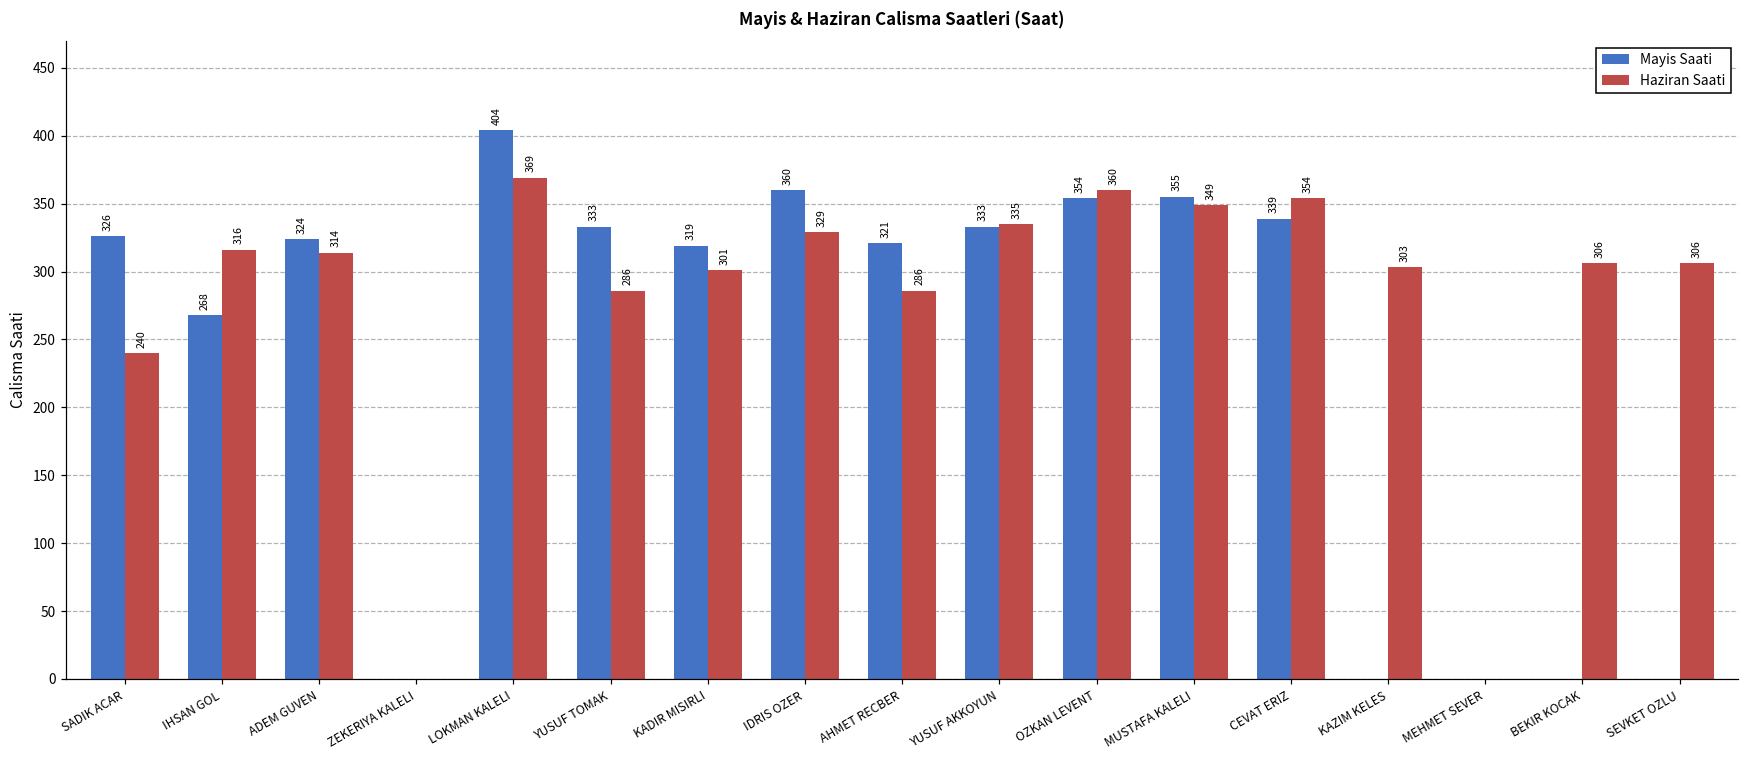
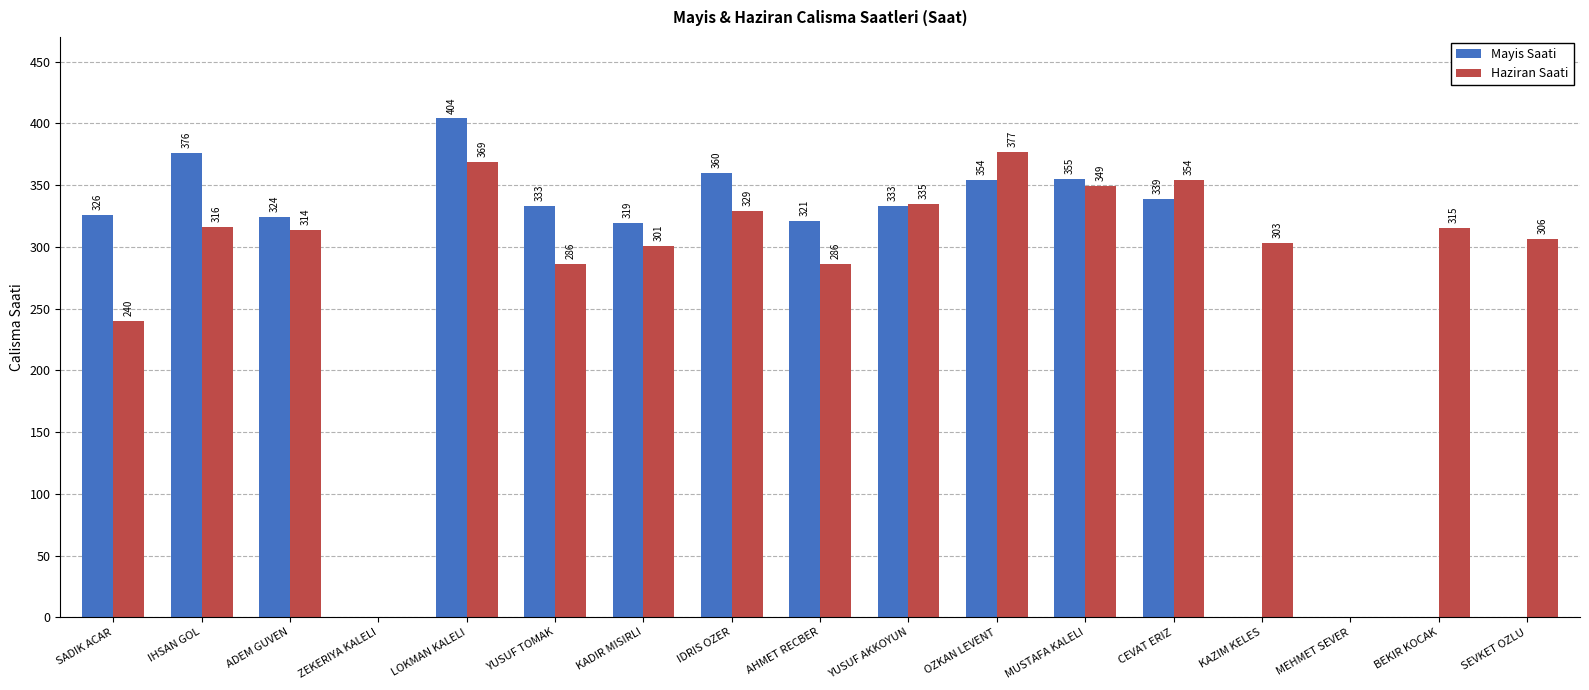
Mayis Saati, IHSAN GOL: 268 -> 376
Haziran Saati, OZKAN LEVENT: 360 -> 377
Haziran Saati, BEKIR KOCAK: 306 -> 315
